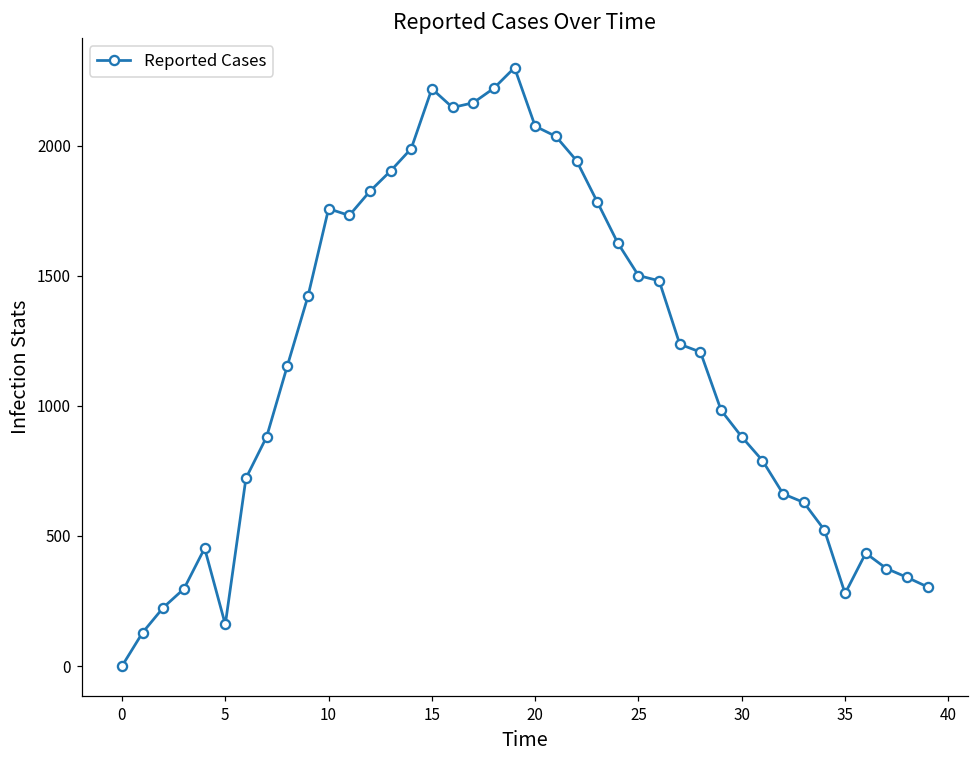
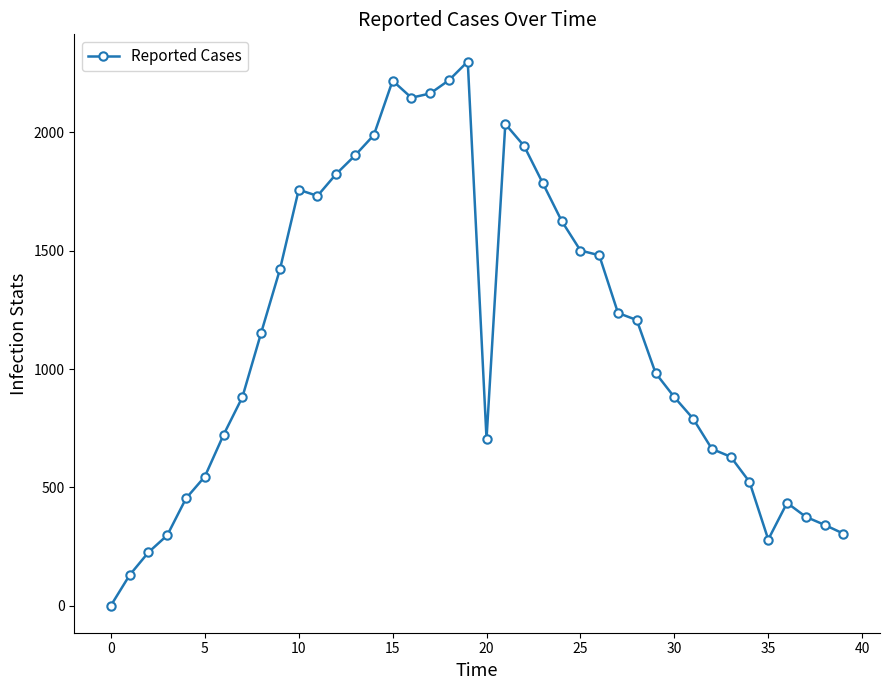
5: 160 -> 550
20: 2080 -> 710
